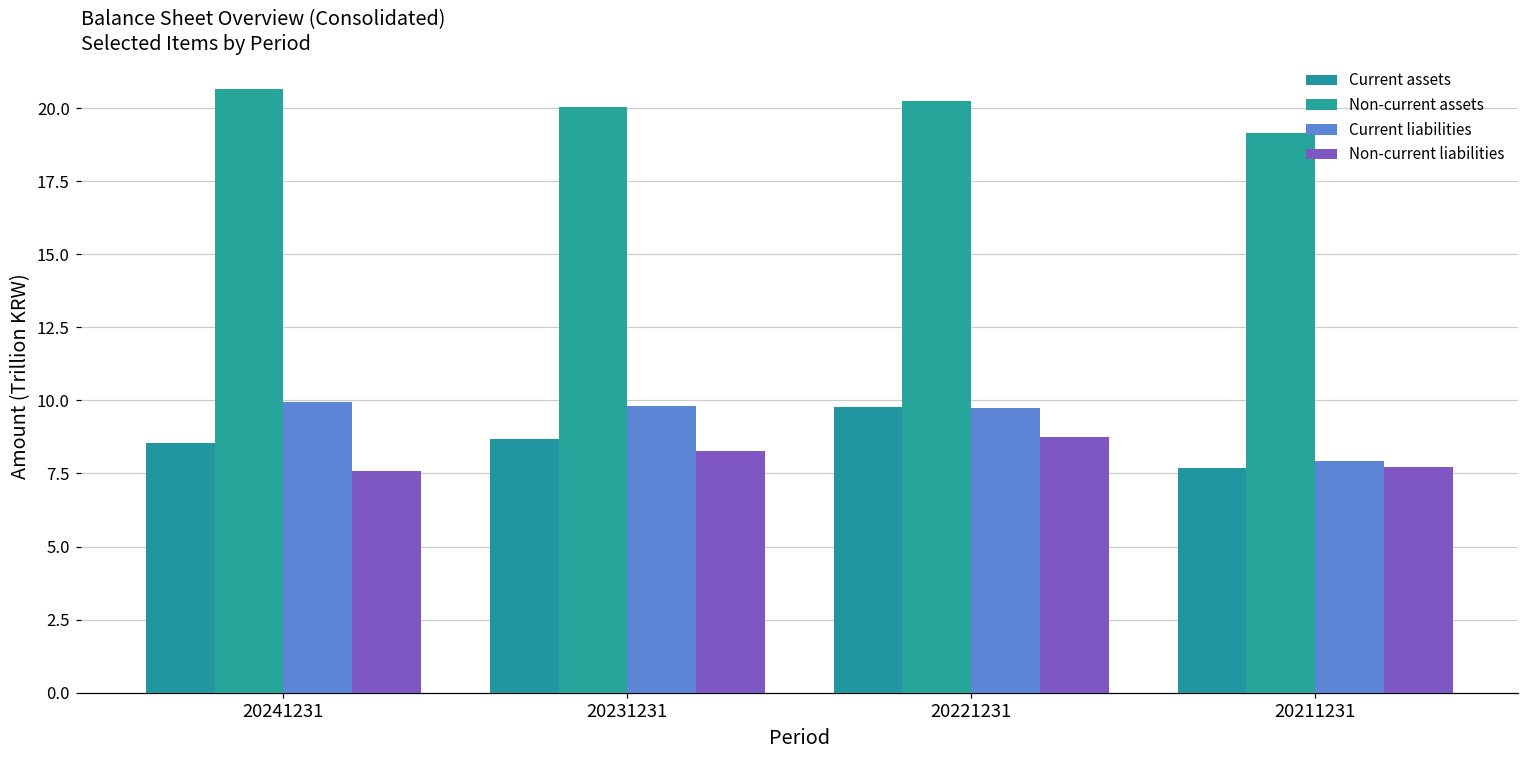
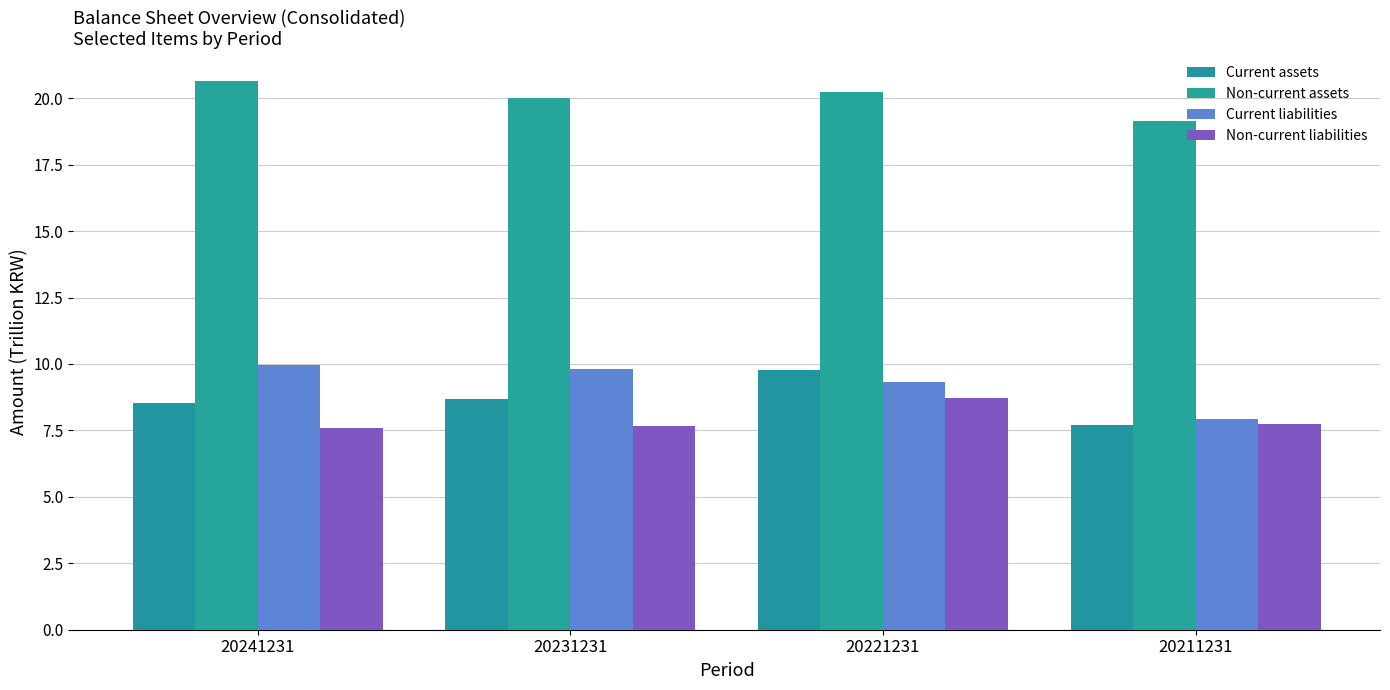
Non-current liabilities, 20231231: 8.3 -> 7.7
Current liabilities, 20221231: 9.7 -> 9.3
